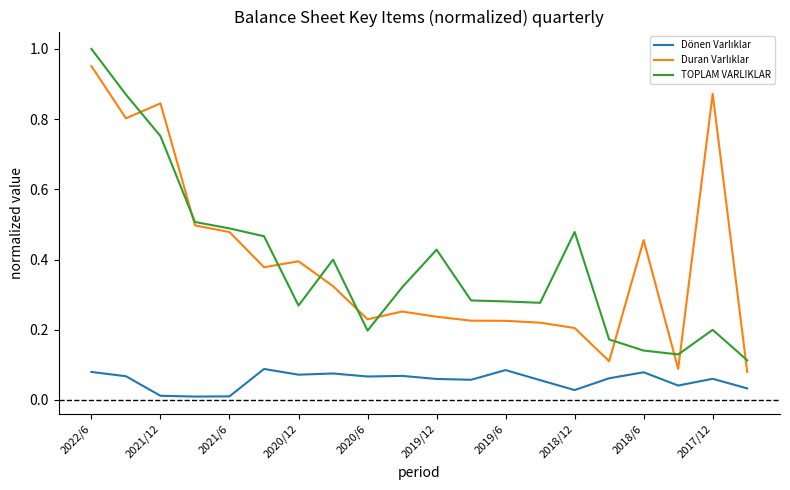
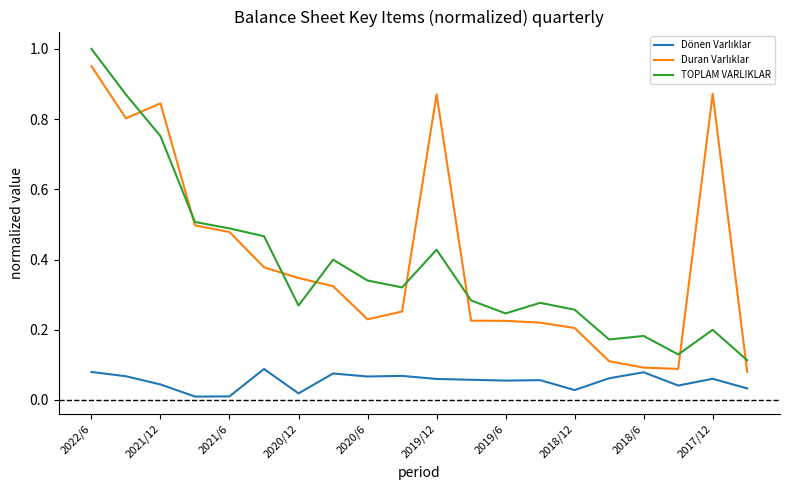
Dönen Varlıklar, 2021/12: 0.01 -> 0.04
Dönen Varlıklar, 2020/12: 0.07 -> 0.02
Duran Varlıklar, 2020/12: 0.40 -> 0.35
TOPLAM VARLIKLAR, 2020/6: 0.20 -> 0.34
Duran Varlıklar, 2019/12: 0.24 -> 0.87
Dönen Varlıklar, 2019/6: 0.09 -> 0.06
TOPLAM VARLIKLAR, 2019/6: 0.28 -> 0.25
TOPLAM VARLIKLAR, 2018/12: 0.48 -> 0.26
Duran Varlıklar, 2018/6: 0.46 -> 0.09
TOPLAM VARLIKLAR, 2018/6: 0.14 -> 0.18
